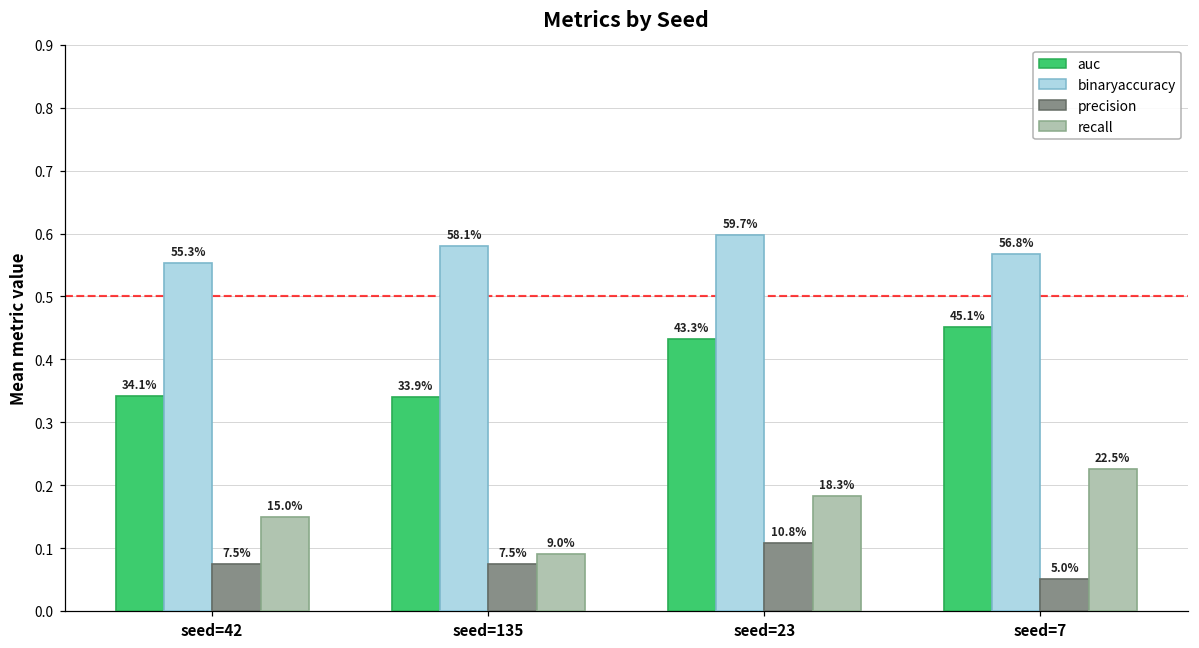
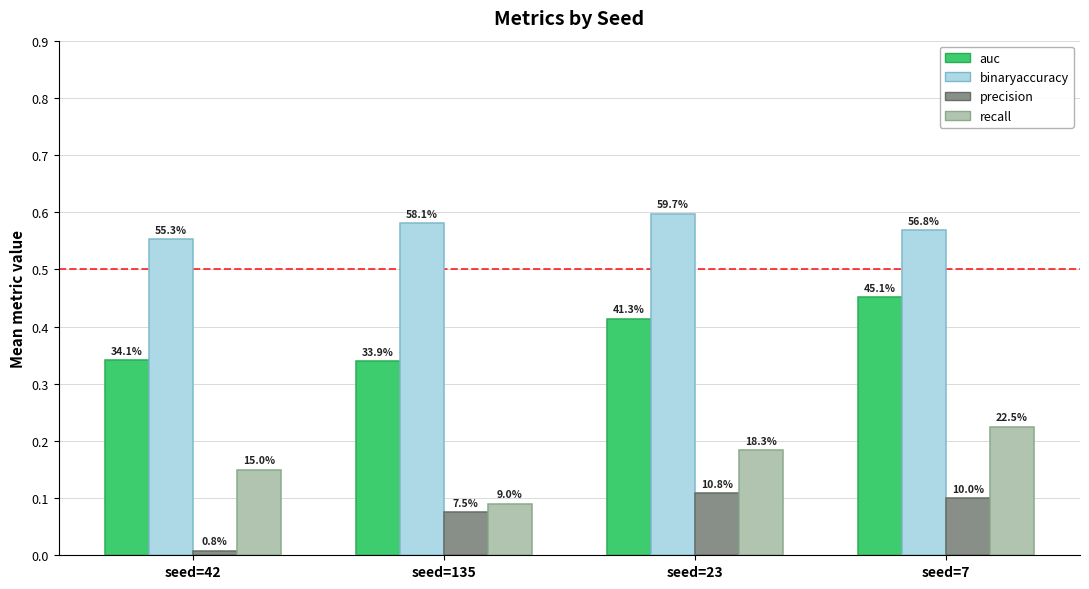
precision, seed=42: 7.5% -> 0.8%
auc, seed=23: 43.3% -> 41.3%
precision, seed=7: 5.0% -> 10.0%
